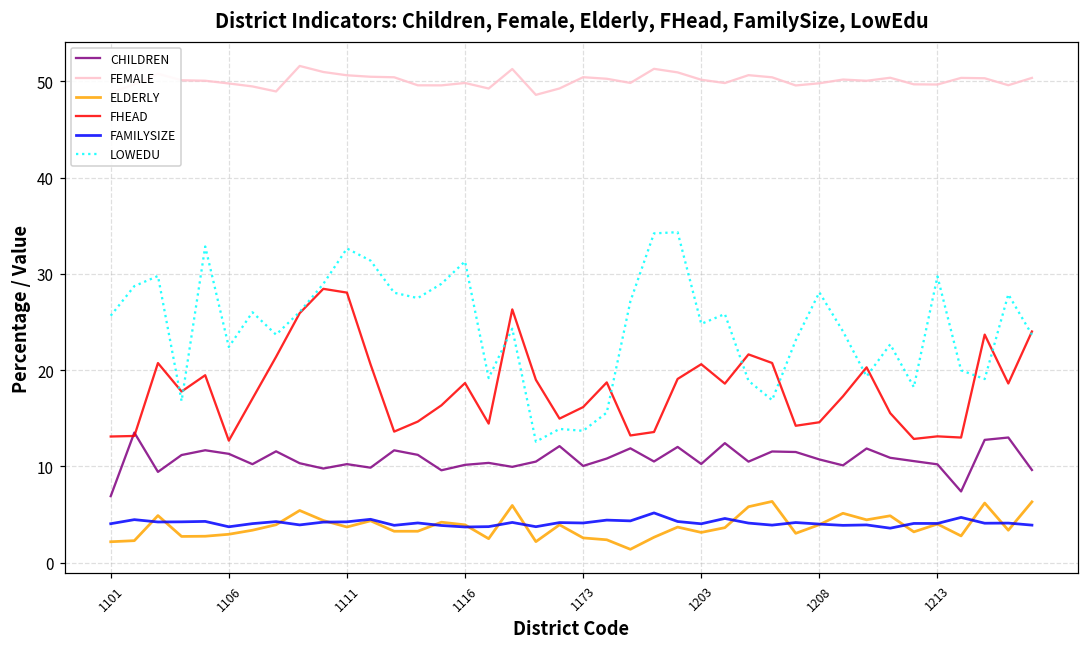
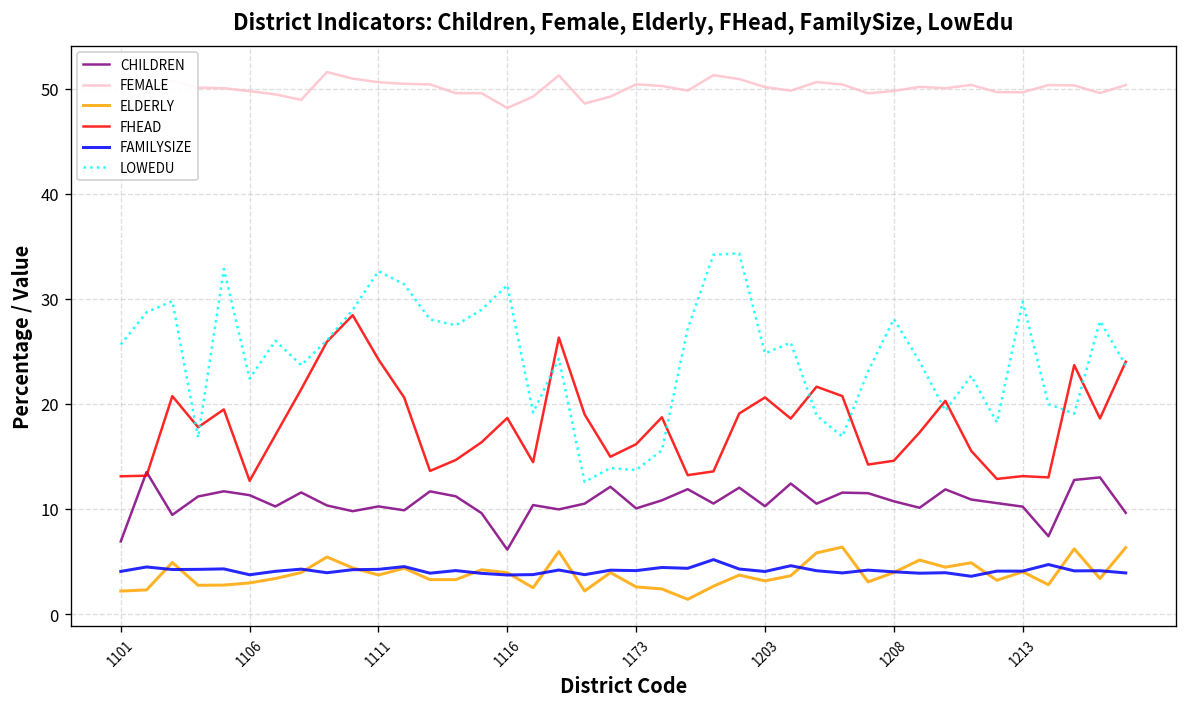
FHEAD, 1111: 28 -> 24
CHILDREN, 1116: 10 -> 6
FEMALE, 1116: 50 -> 48
